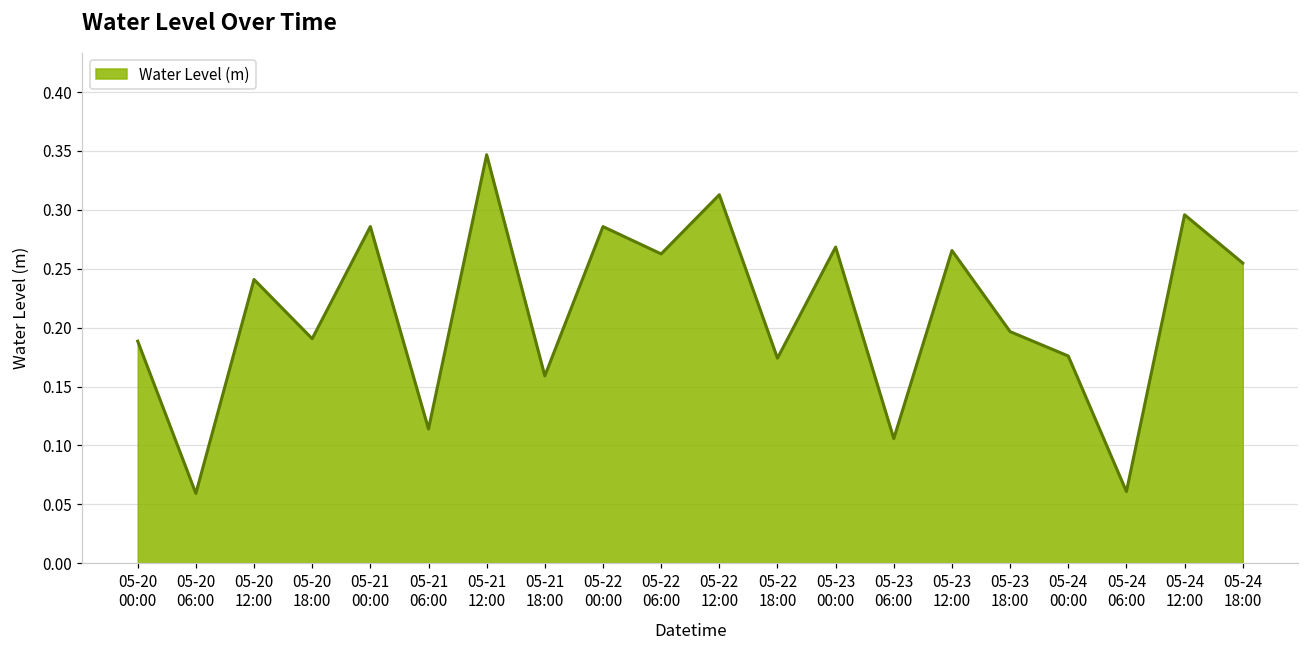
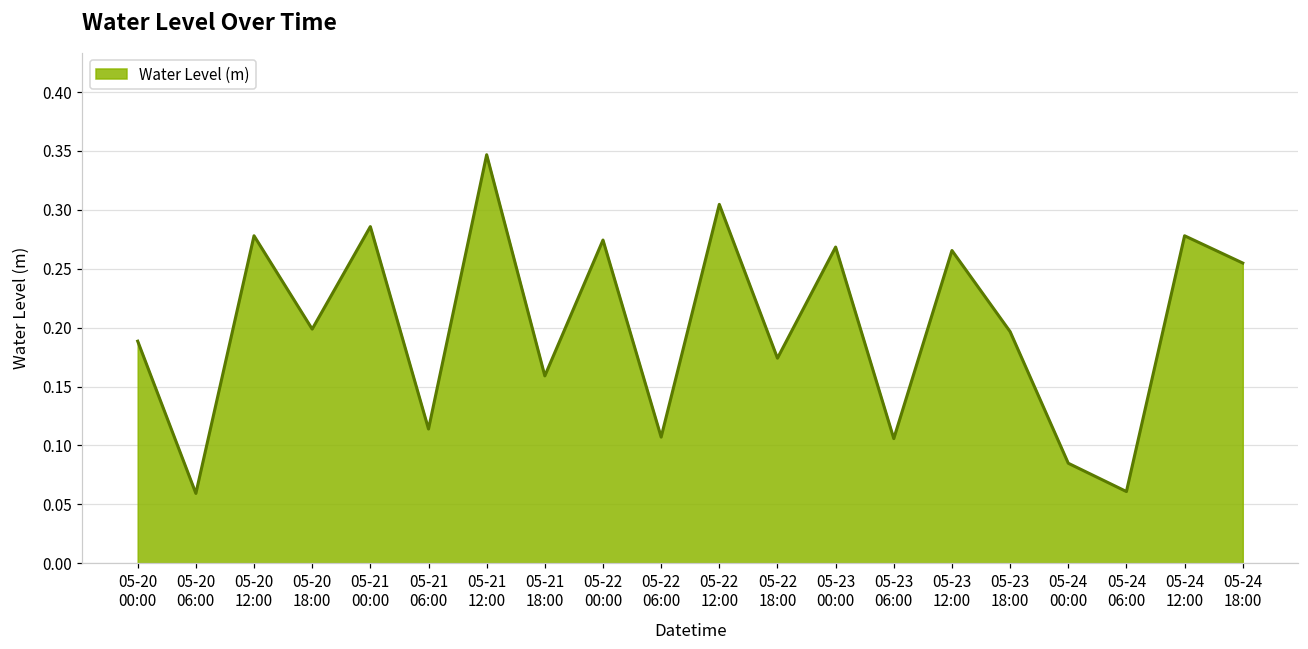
05-20 12:00: 0.241 -> 0.278
05-20 18:00: 0.191 -> 0.199
05-22 00:00: 0.286 -> 0.274
05-22 06:00: 0.263 -> 0.107
05-22 12:00: 0.313 -> 0.305
05-24 00:00: 0.176 -> 0.085
05-24 12:00: 0.296 -> 0.278
